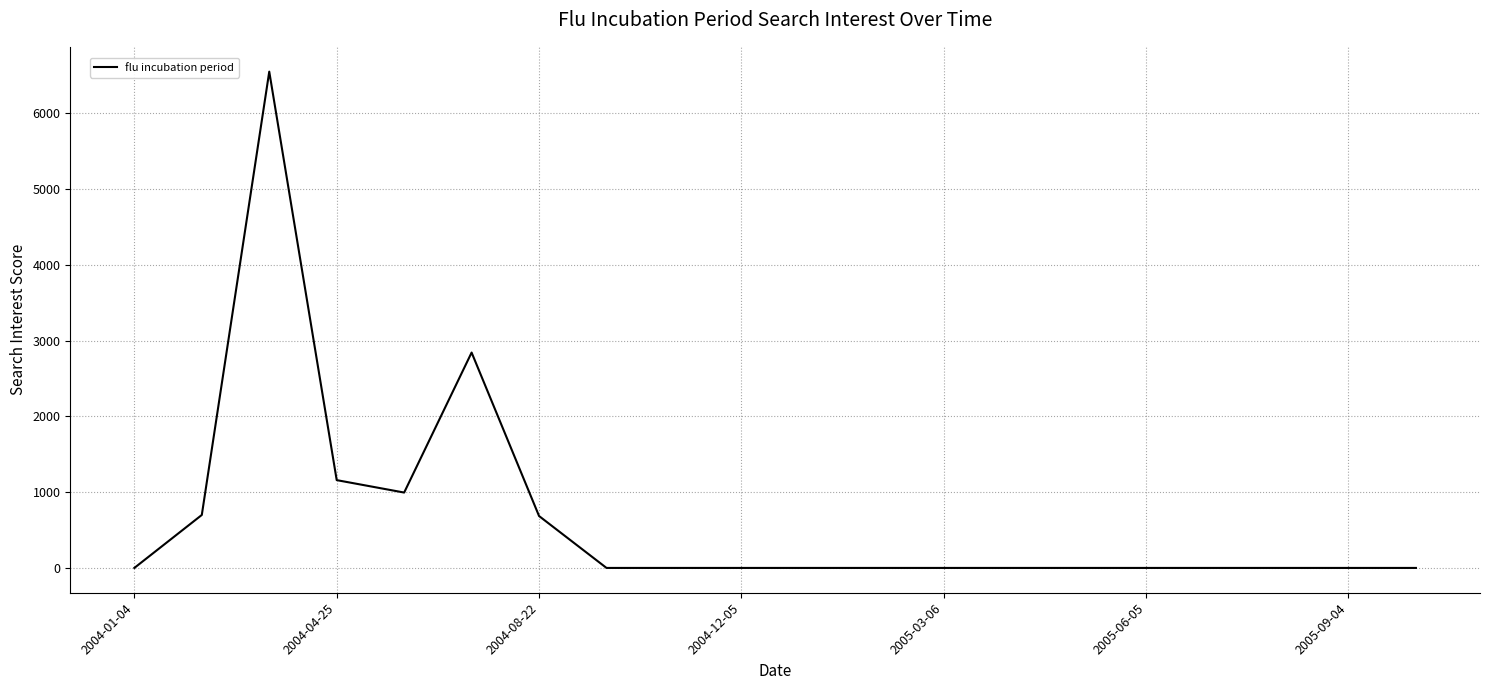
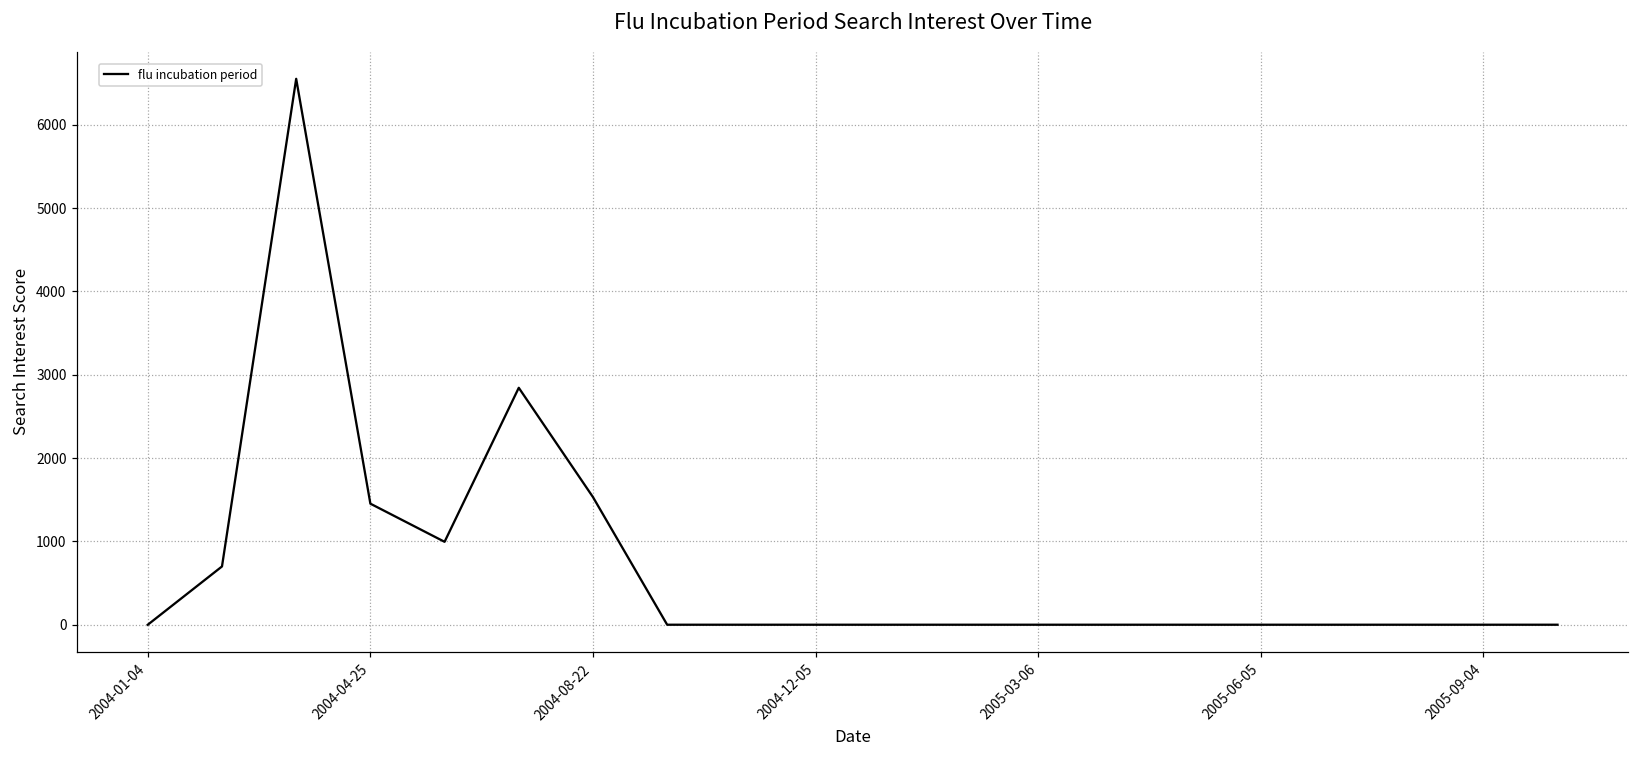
2004-04-25: 1200 -> 1500
2004-08-22: 700 -> 1500
